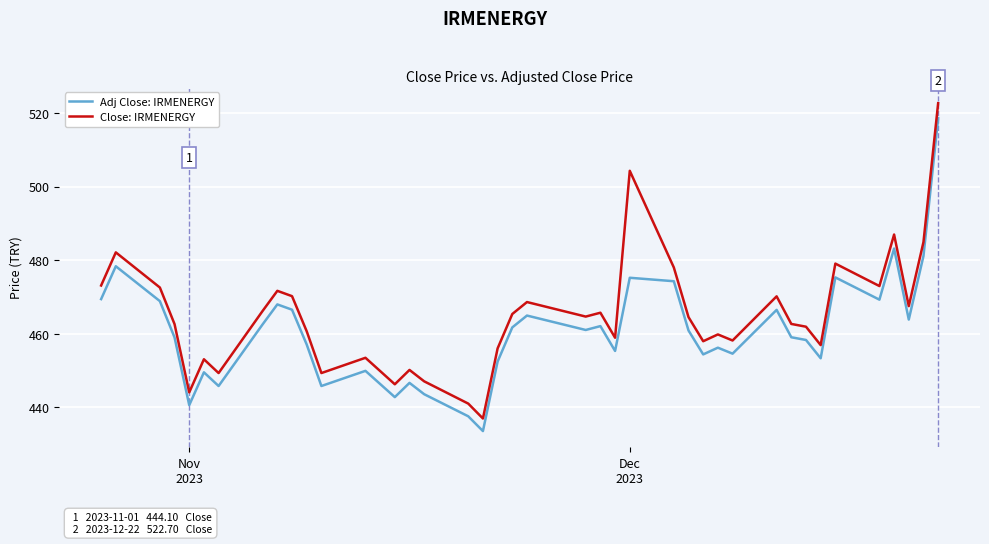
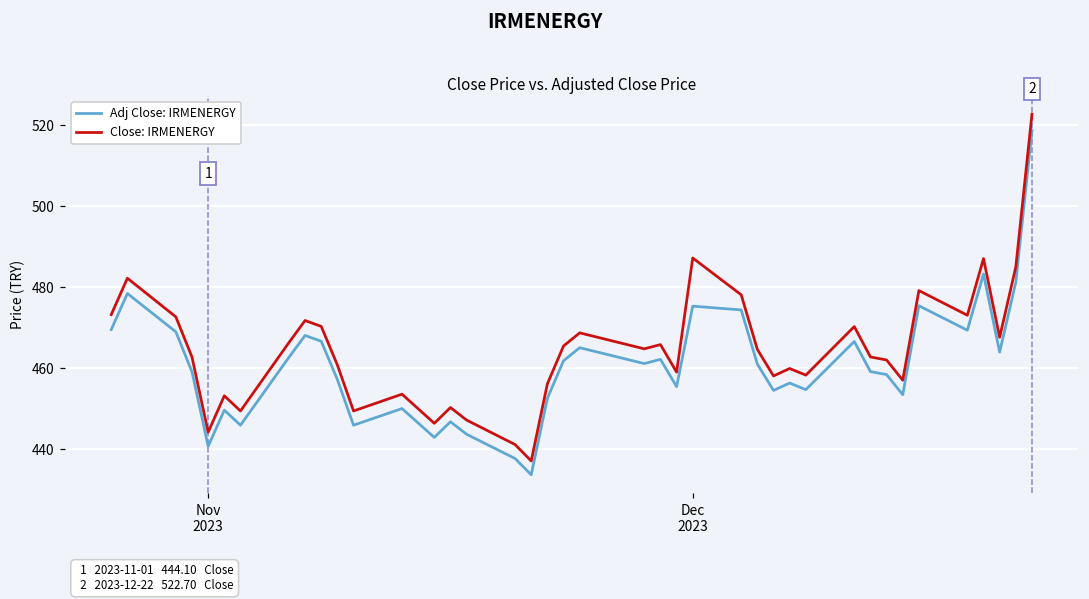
Close: IRMENERGY, Dec 2023: 504 -> 487
